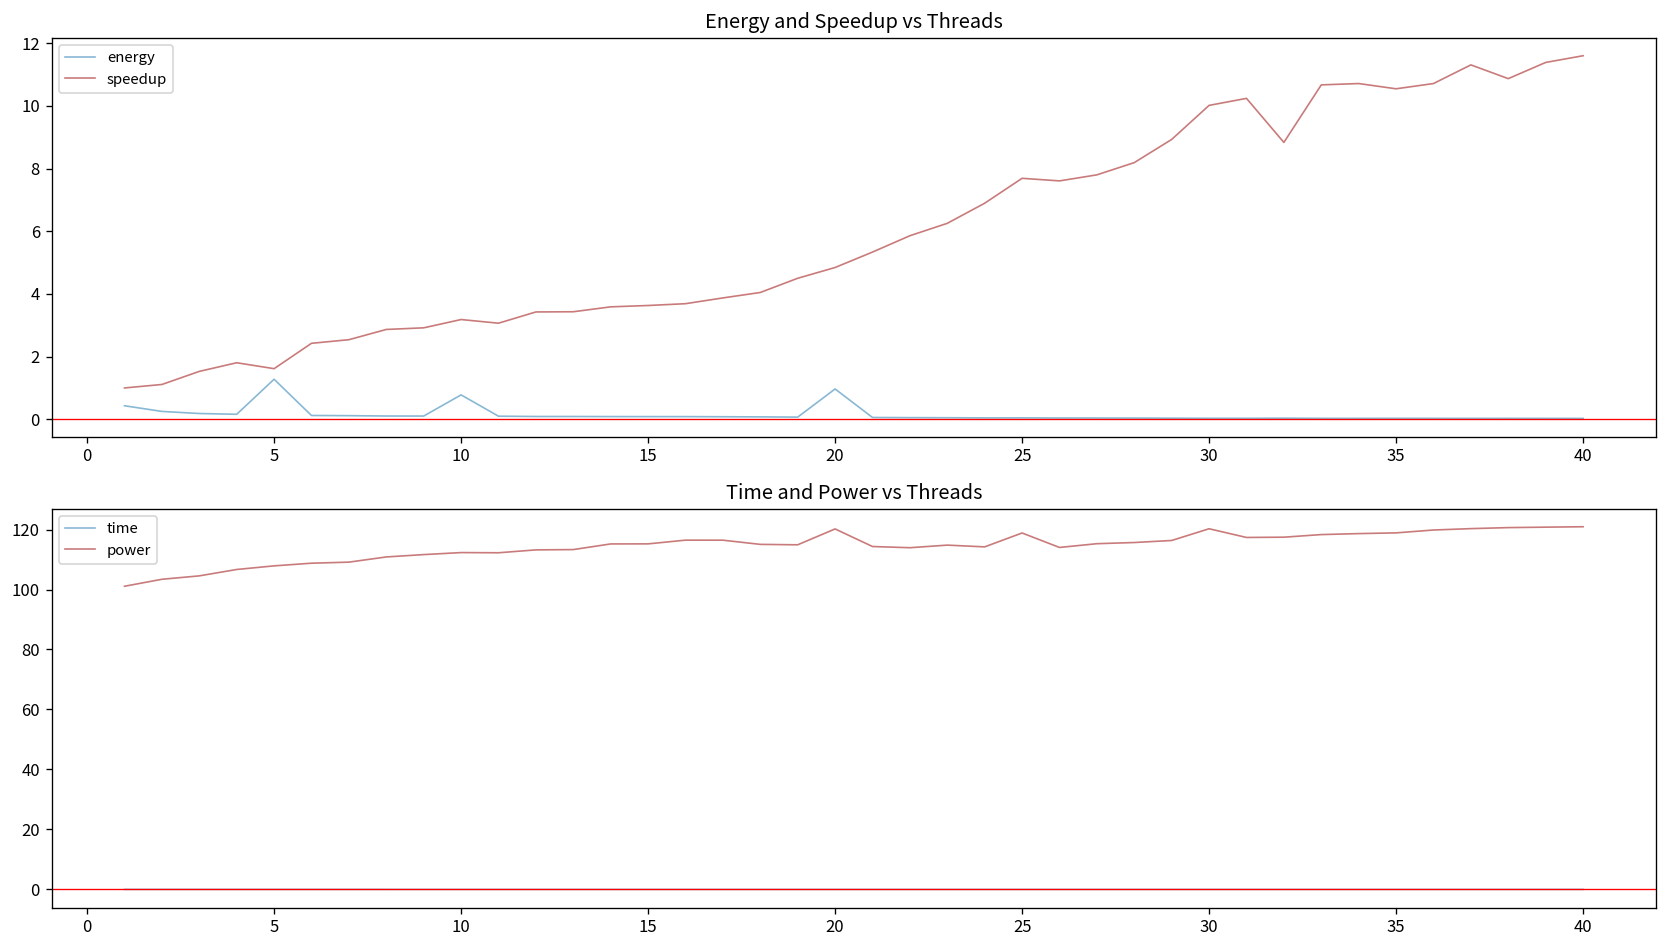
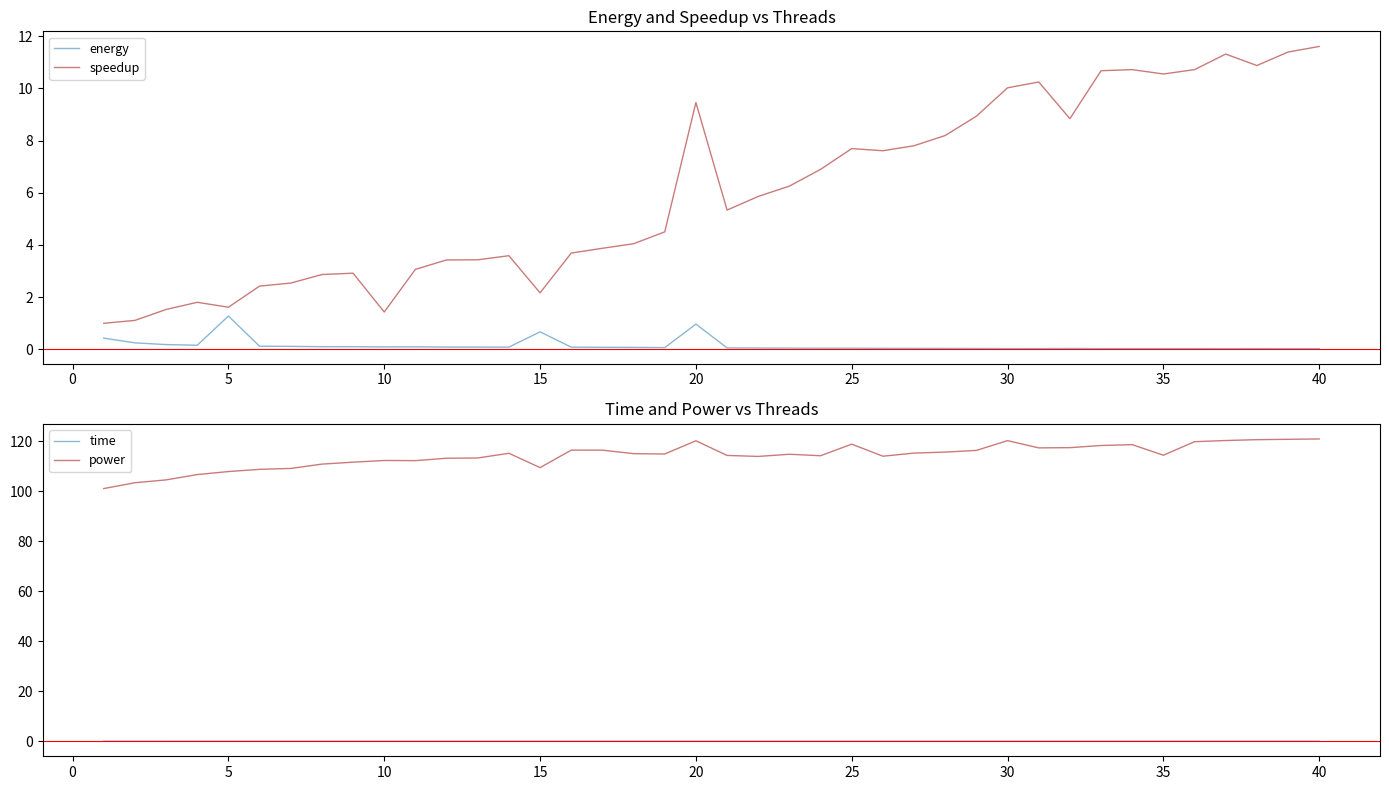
Energy and Speedup vs Threads, energy, 10: 0.8 -> 0.1
Energy and Speedup vs Threads, speedup, 10: 3.2 -> 1.4
Energy and Speedup vs Threads, energy, 15: 0.1 -> 0.7
Energy and Speedup vs Threads, speedup, 15: 3.6 -> 2.2
Energy and Speedup vs Threads, speedup, 20: 4.8 -> 9.5
Time and Power vs Threads, power, 15: 115 -> 109
Time and Power vs Threads, power, 35: 119 -> 114
